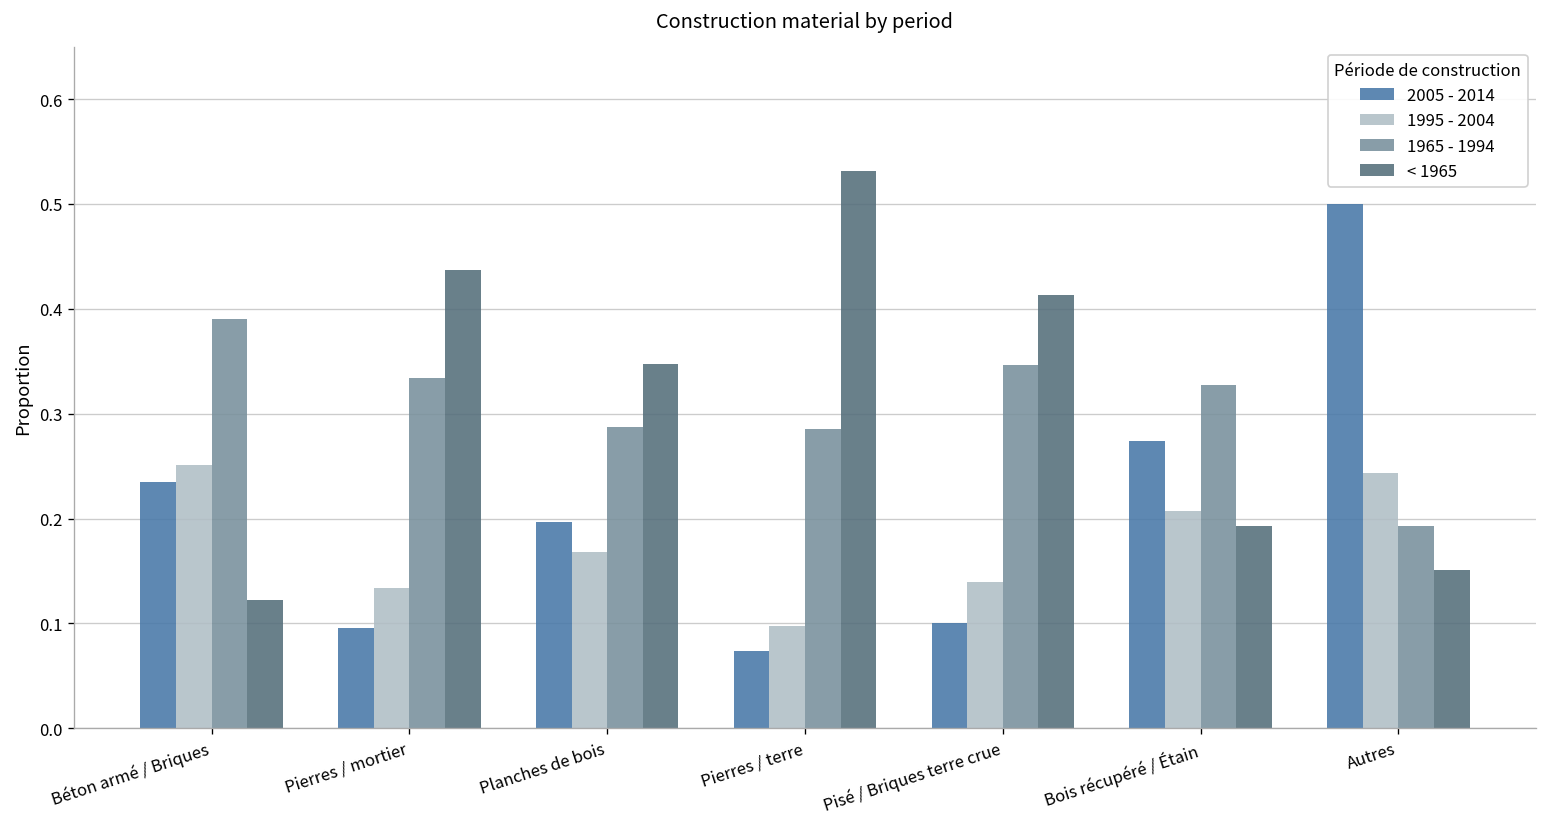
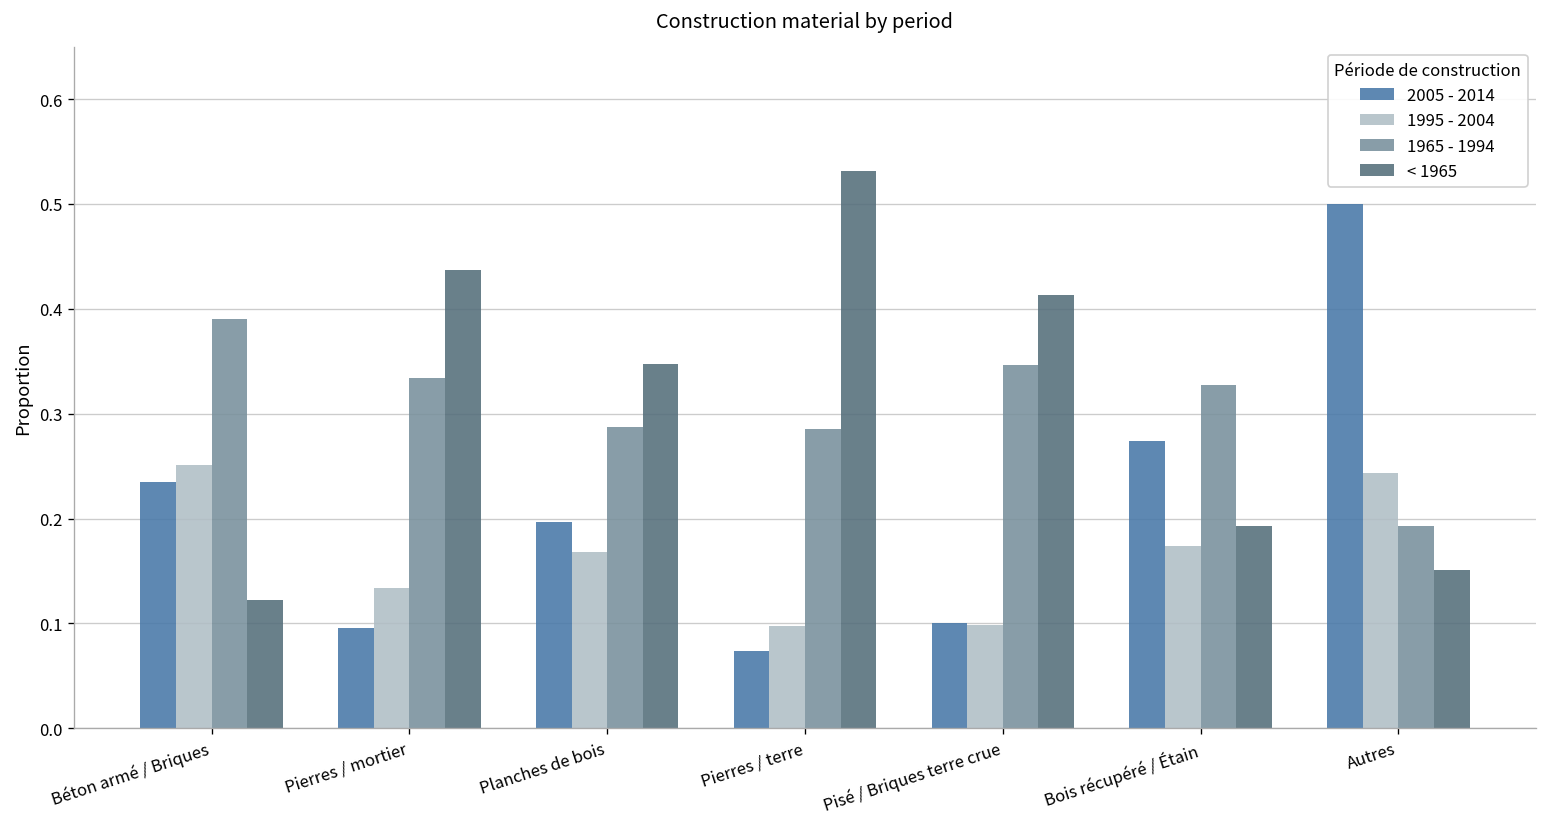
1995 - 2004, Pisé / Briques terre crue: 0.14 -> 0.10
1995 - 2004, Bois récupéré / Étain: 0.21 -> 0.17
